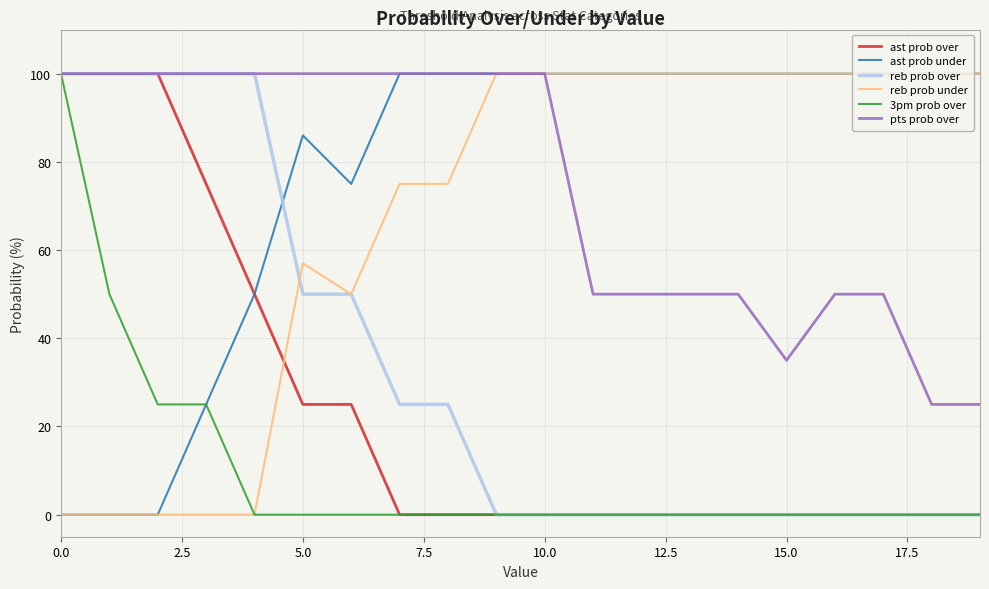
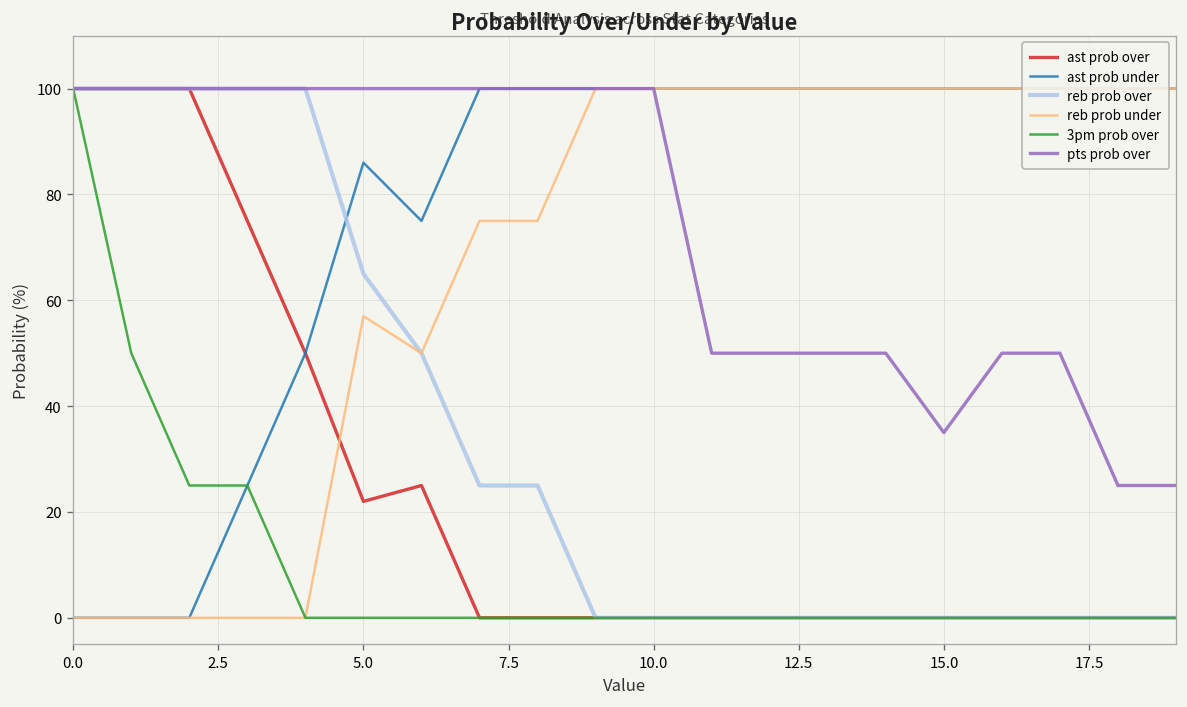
ast prob over, 5.0: 25 -> 22
reb prob over, 5.0: 50 -> 65
